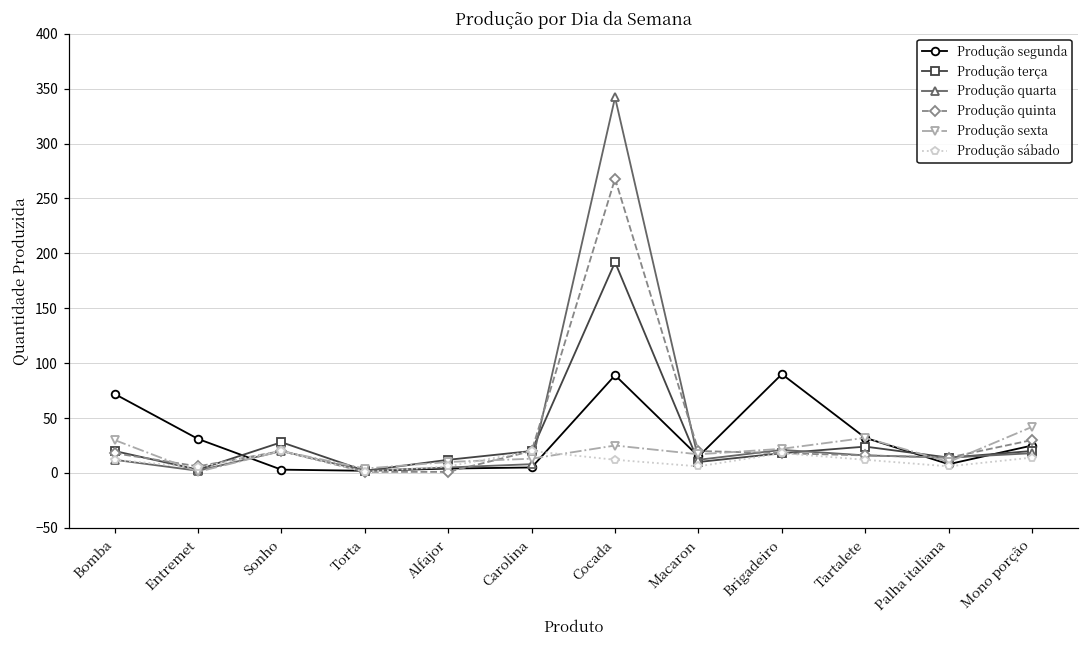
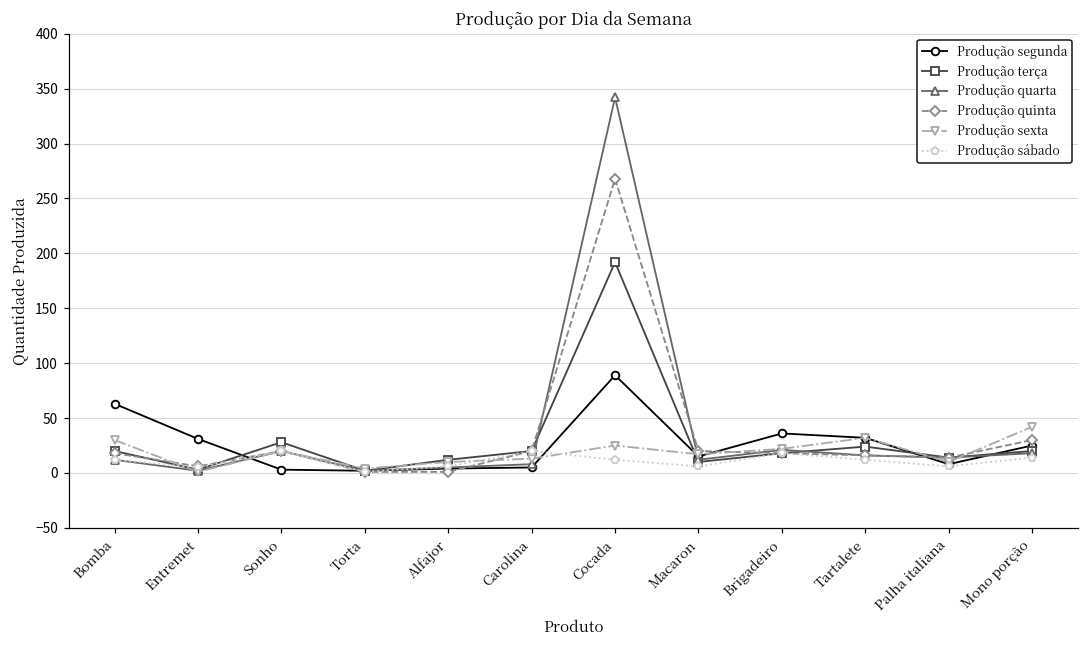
Produção segunda, Bomba: 70 -> 60
Produção segunda, Brigadeiro: 90 -> 40
